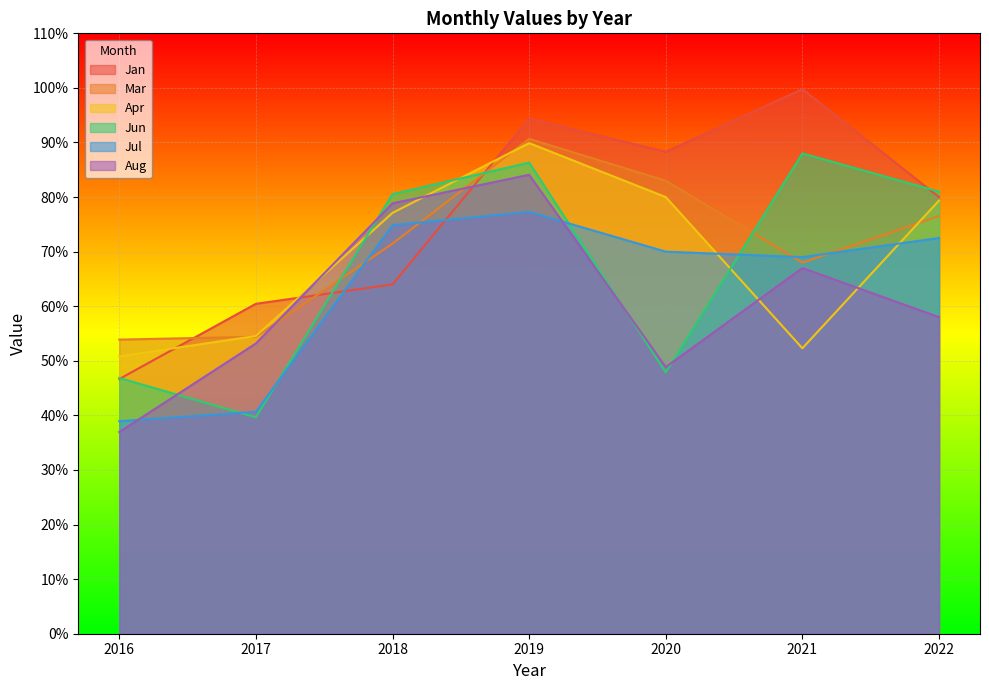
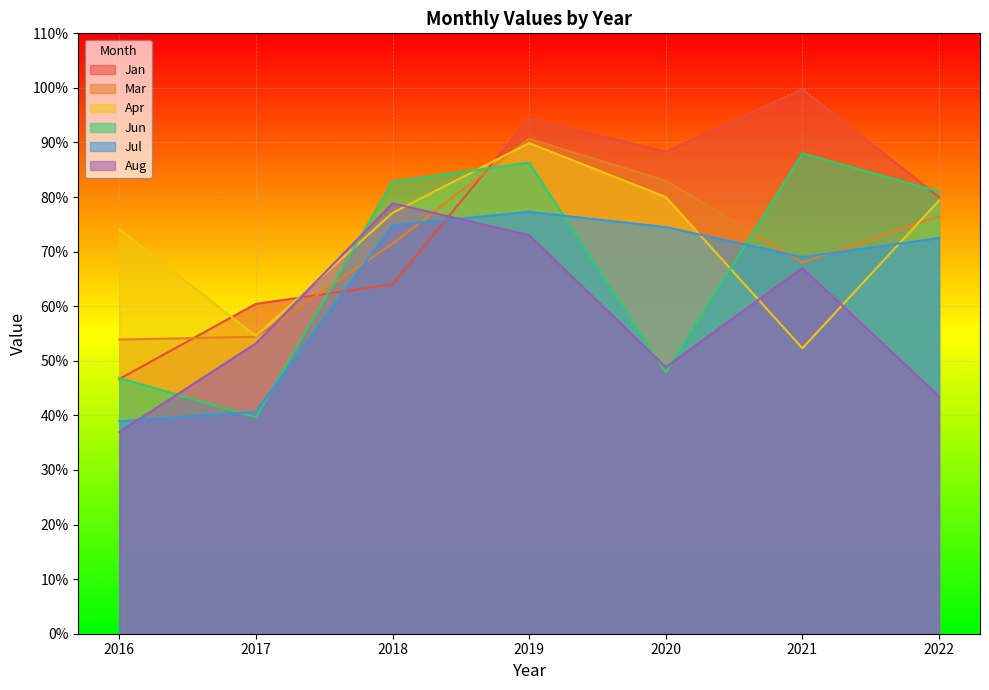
Apr, 2016: 51% -> 74%
Jun, 2018: 81% -> 83%
Aug, 2019: 84% -> 73%
Jul, 2020: 70% -> 75%
Aug, 2022: 58% -> 44%
